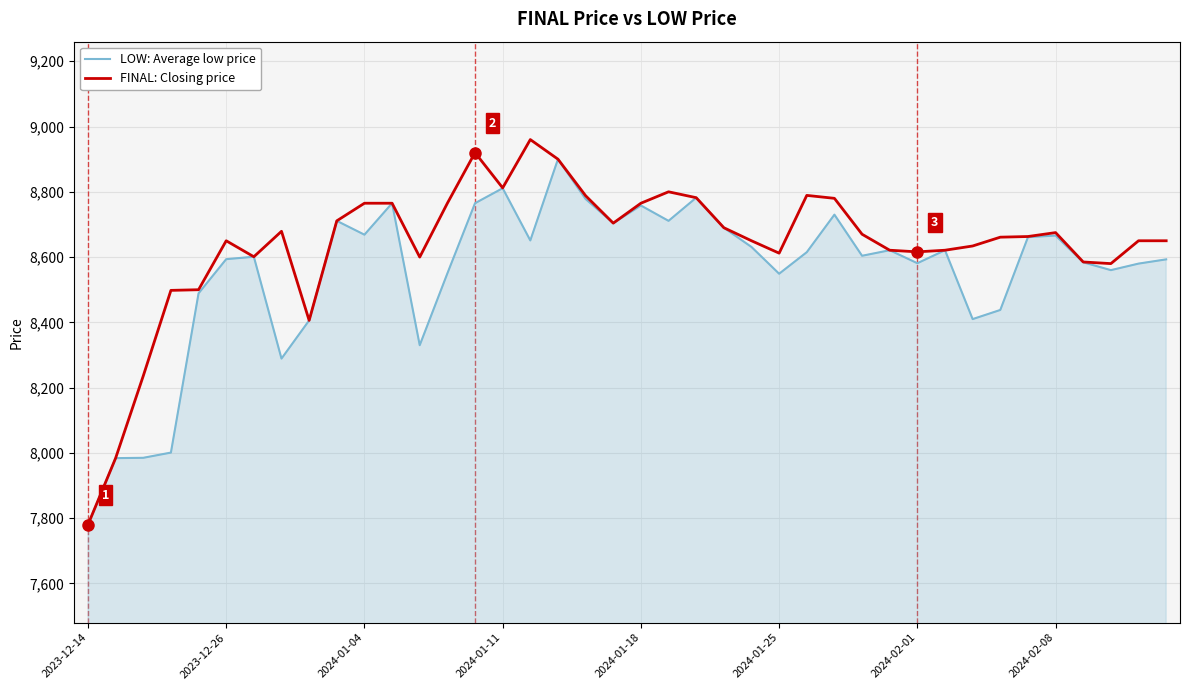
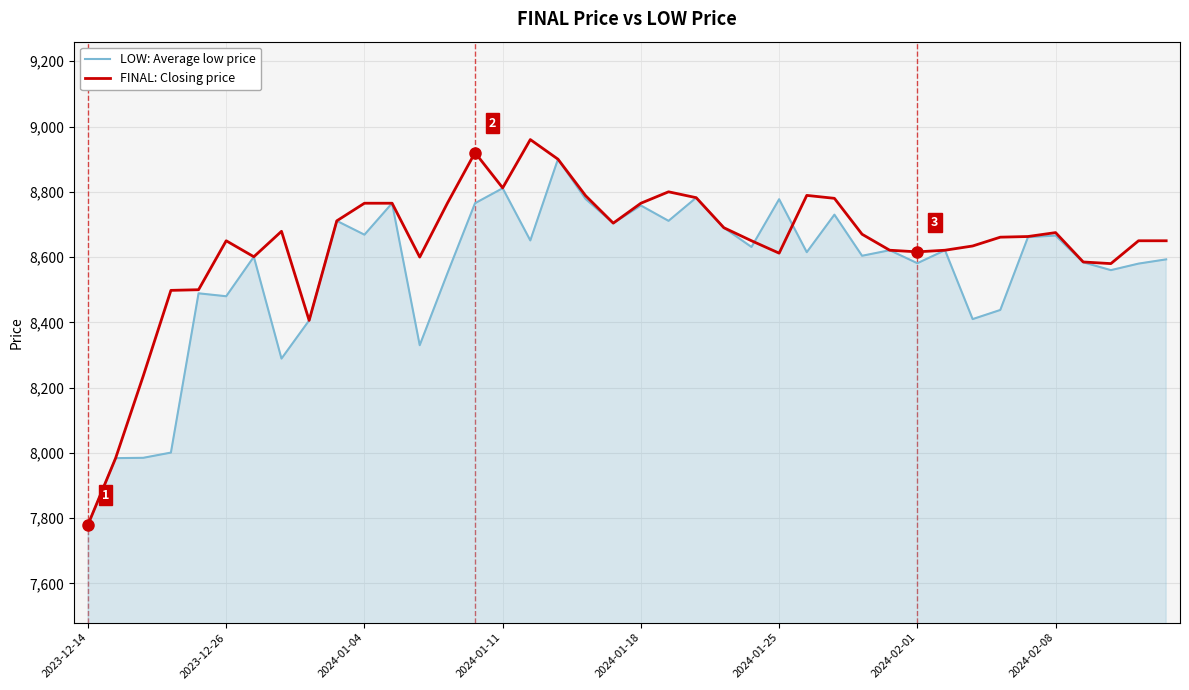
LOW: Average low price, 2023-12-26: 8,590 -> 8,480
LOW: Average low price, 2024-01-25: 8,550 -> 8,780
